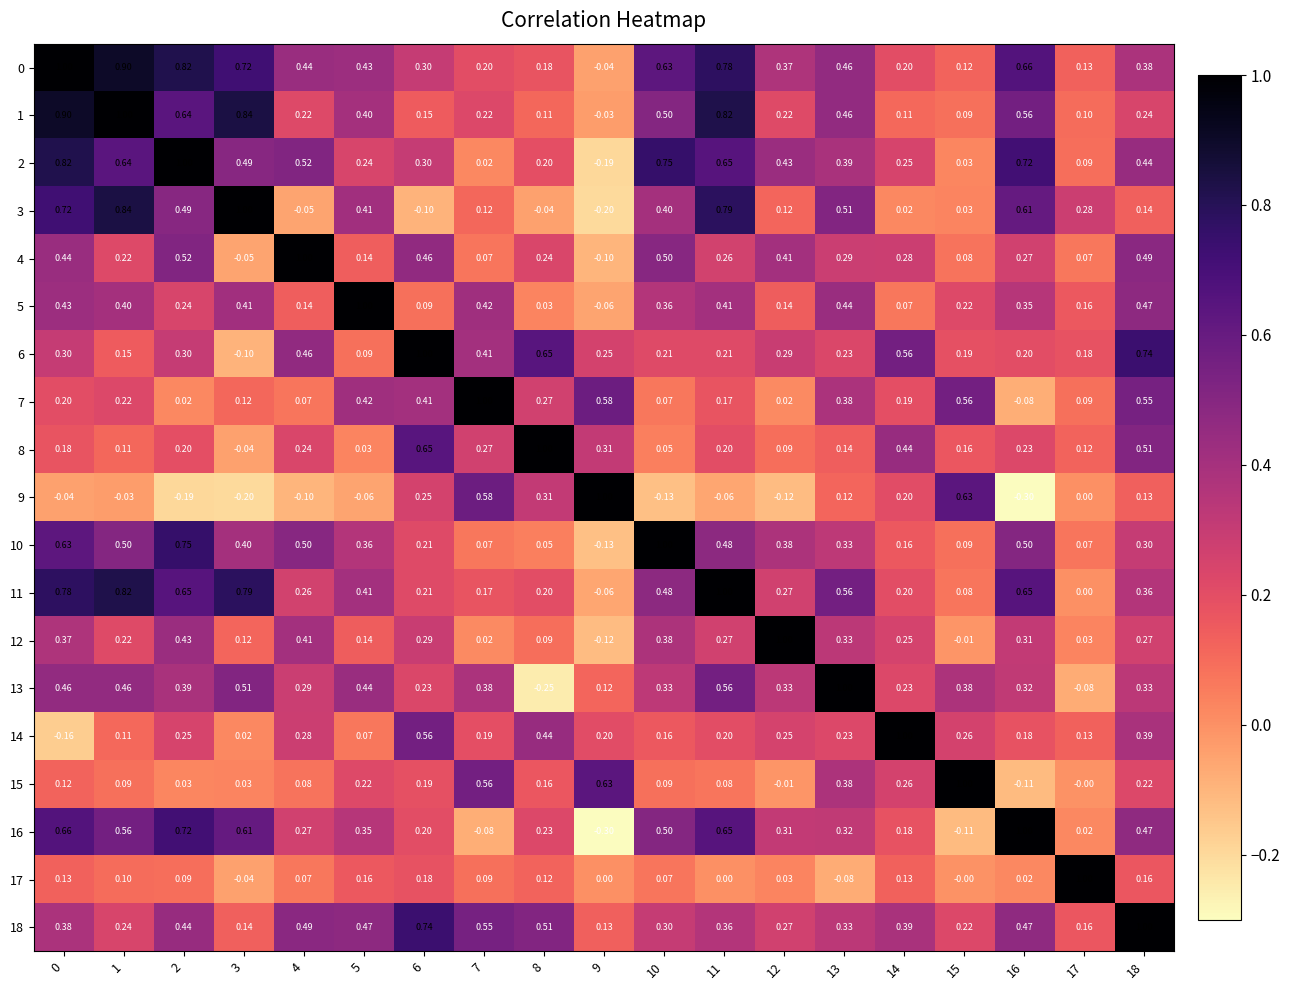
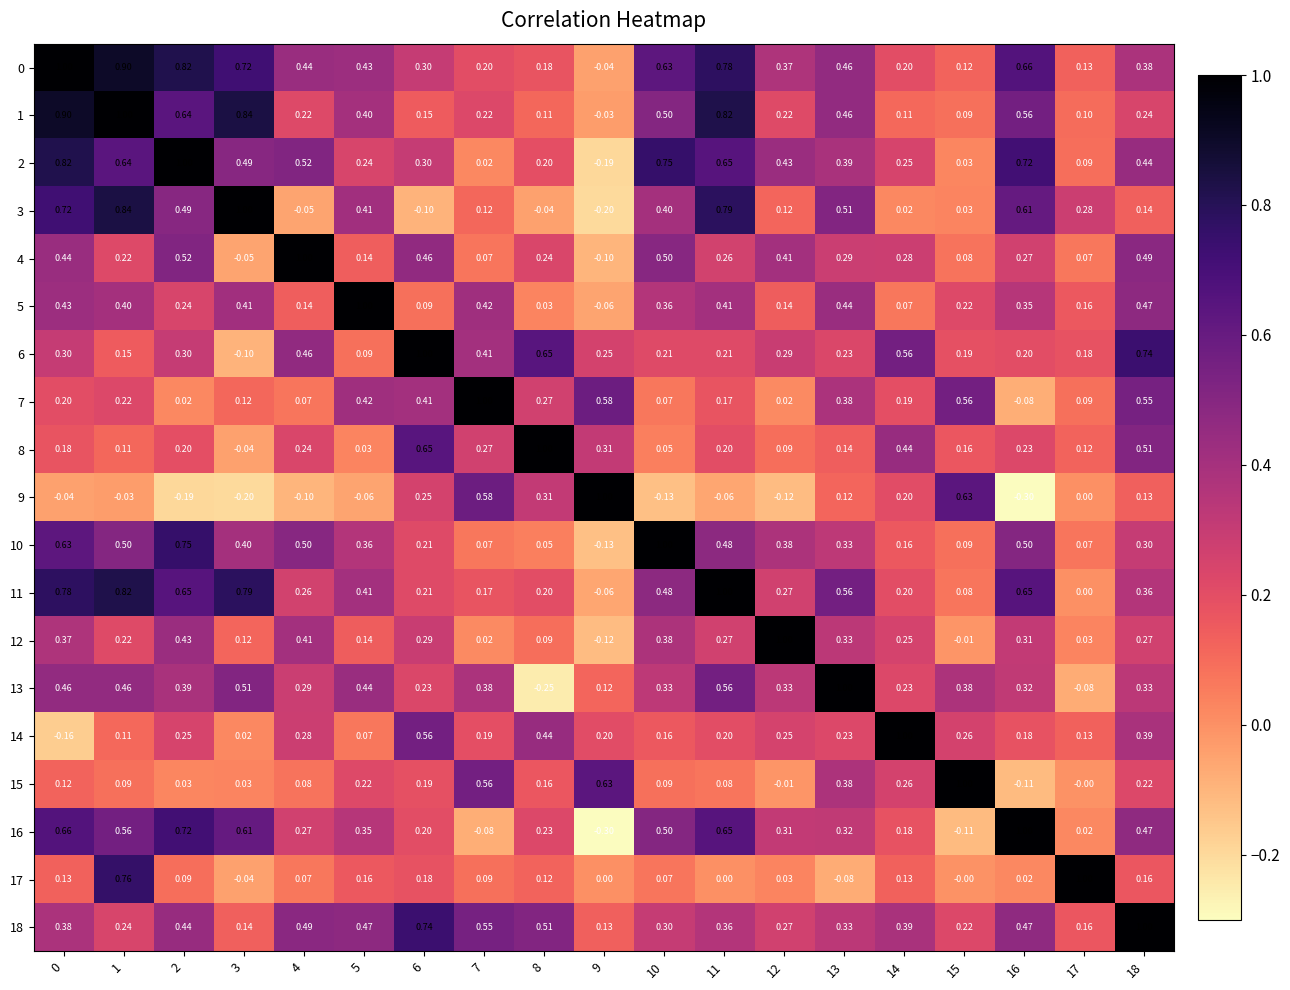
17, 1: 0.10 -> 0.76
